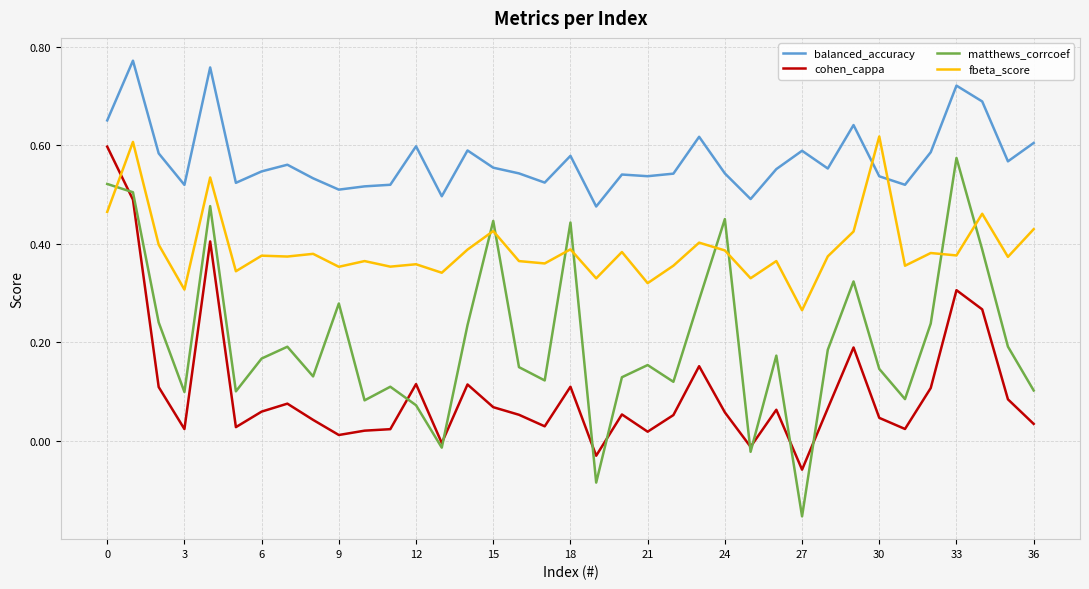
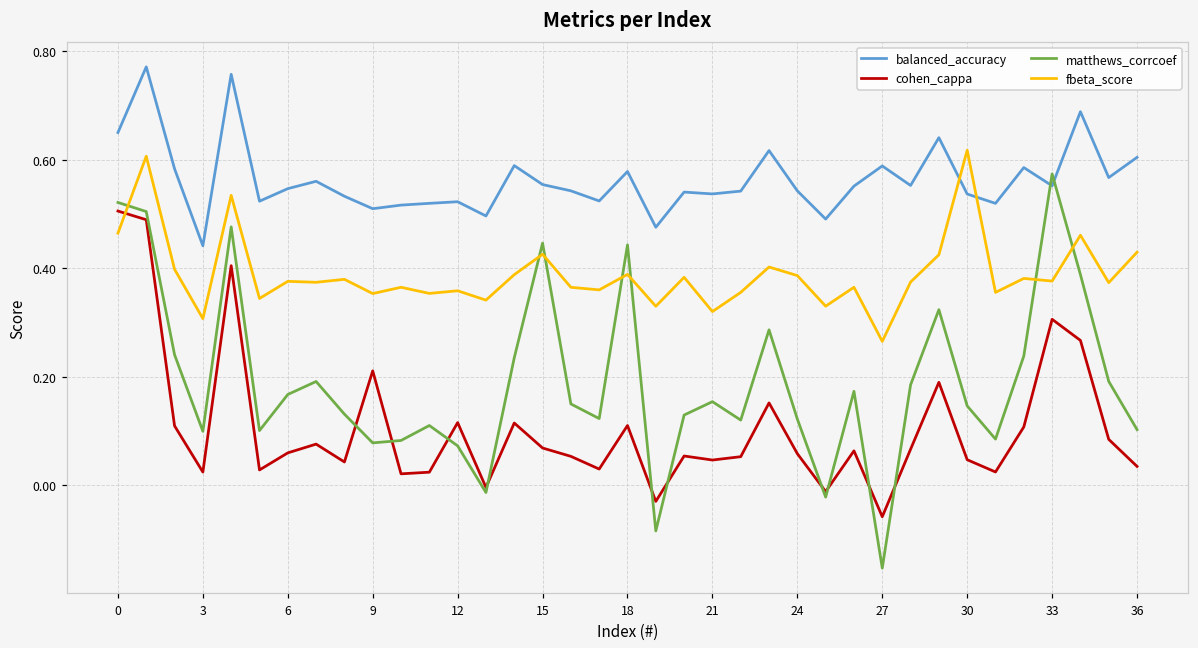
cohen_cappa, 0: 0.60 -> 0.51
balanced_accuracy, 3: 0.52 -> 0.44
cohen_cappa, 9: 0.01 -> 0.21
matthews_corrcoef, 9: 0.28 -> 0.08
balanced_accuracy, 12: 0.60 -> 0.52
cohen_cappa, 21: 0.02 -> 0.05
matthews_corrcoef, 24: 0.45 -> 0.12
balanced_accuracy, 33: 0.72 -> 0.55
